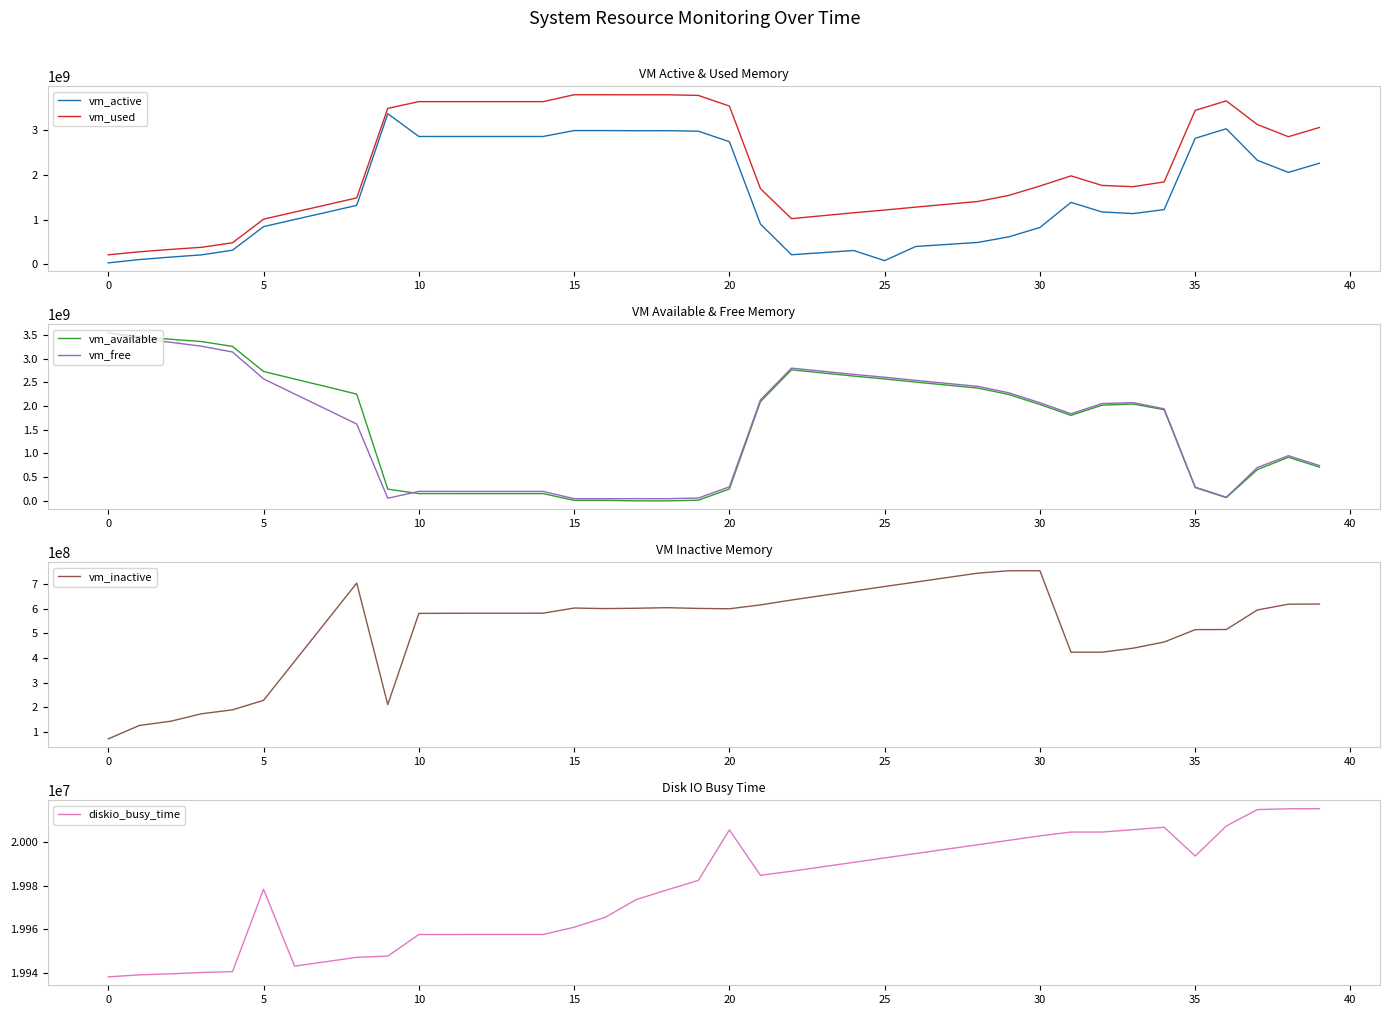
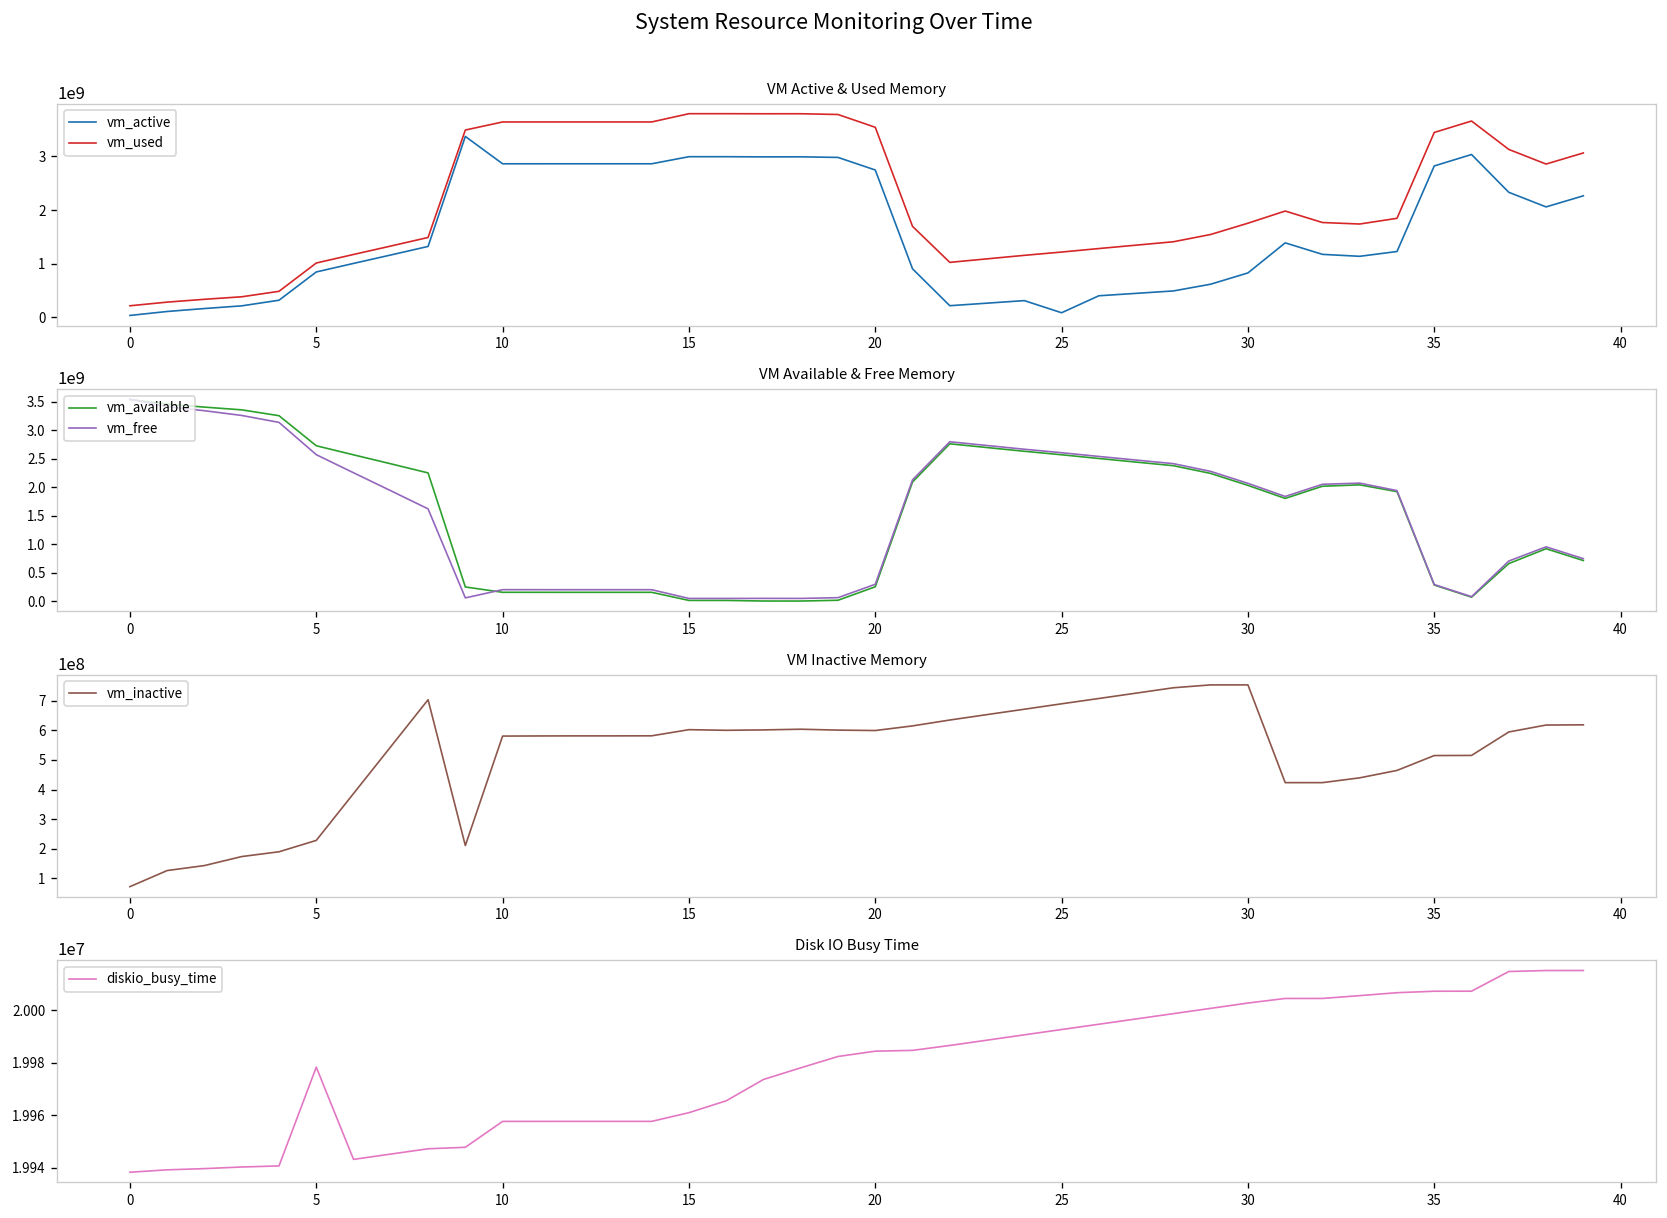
Disk IO Busy Time, 20: 20006000 -> 19984000
Disk IO Busy Time, 35: 19994000 -> 20007000
